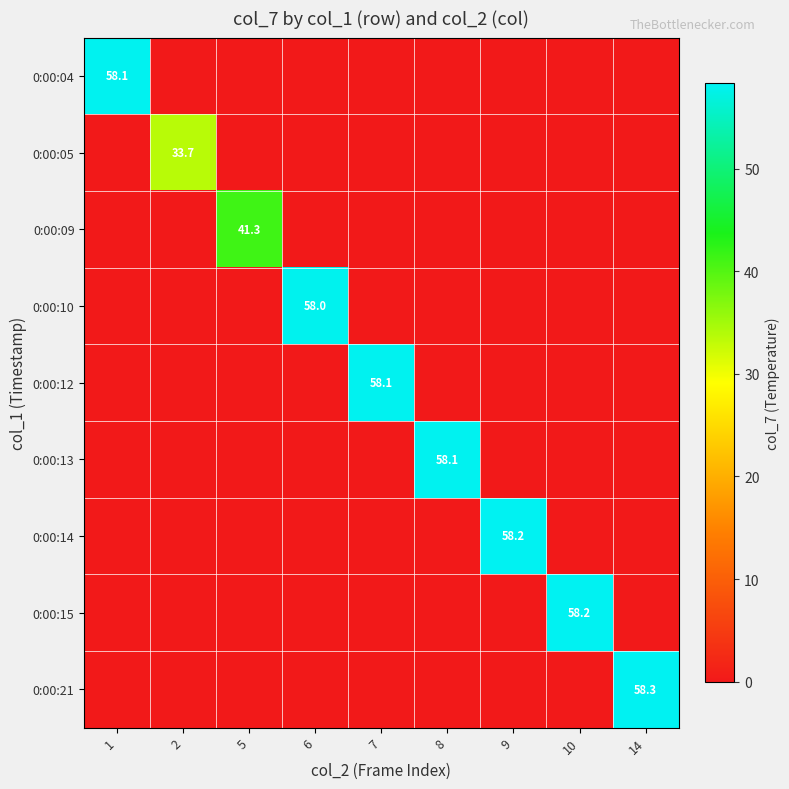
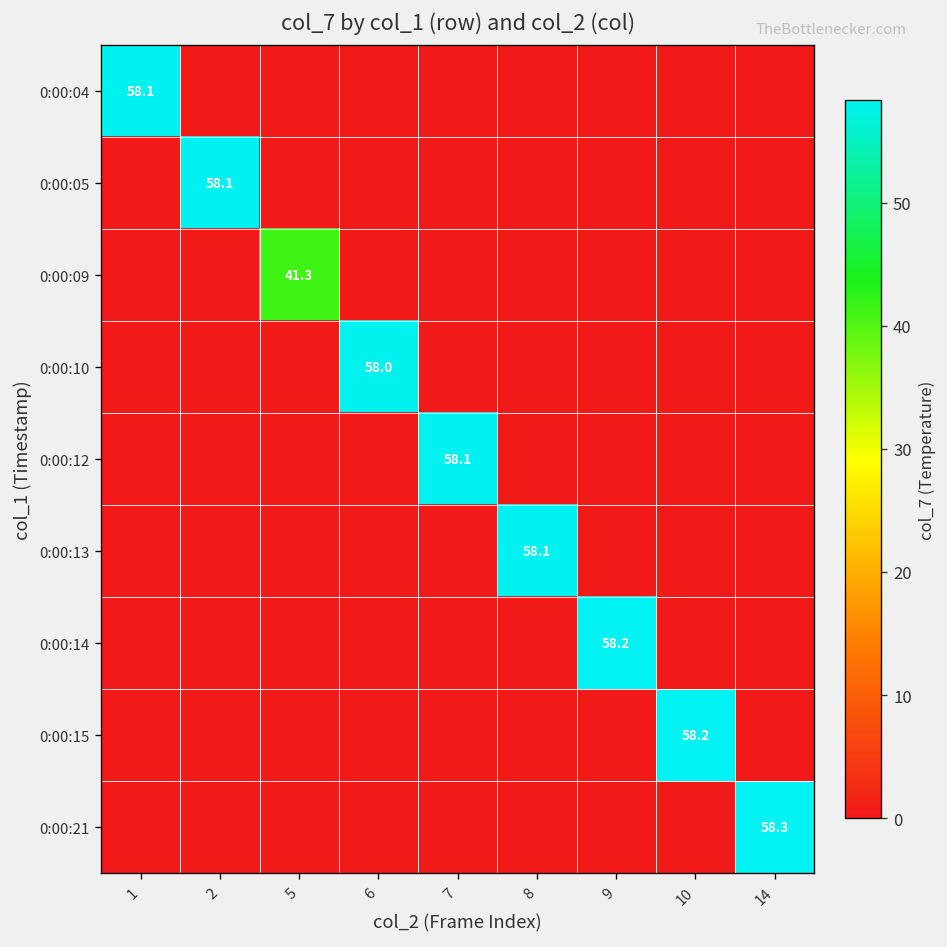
0:00:05, 2: 33.7 -> 58.1
